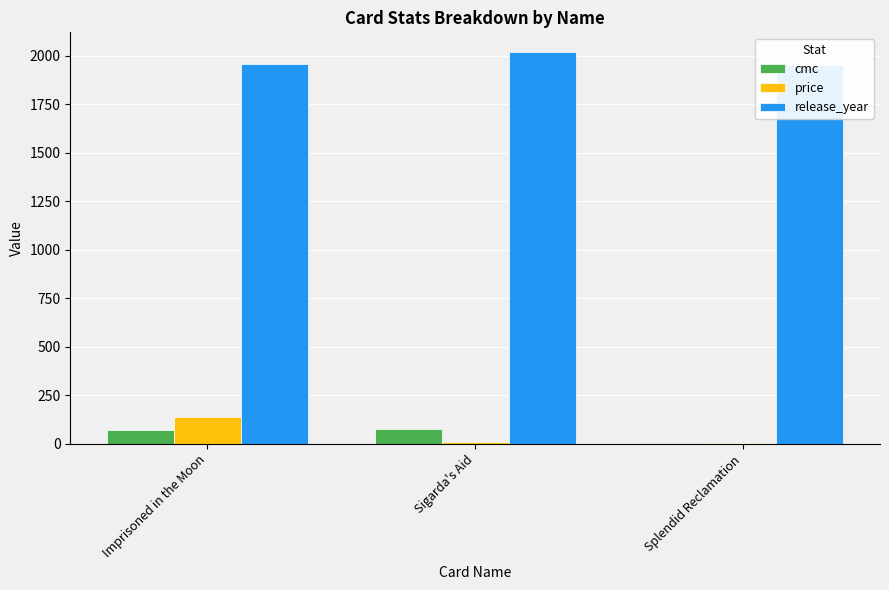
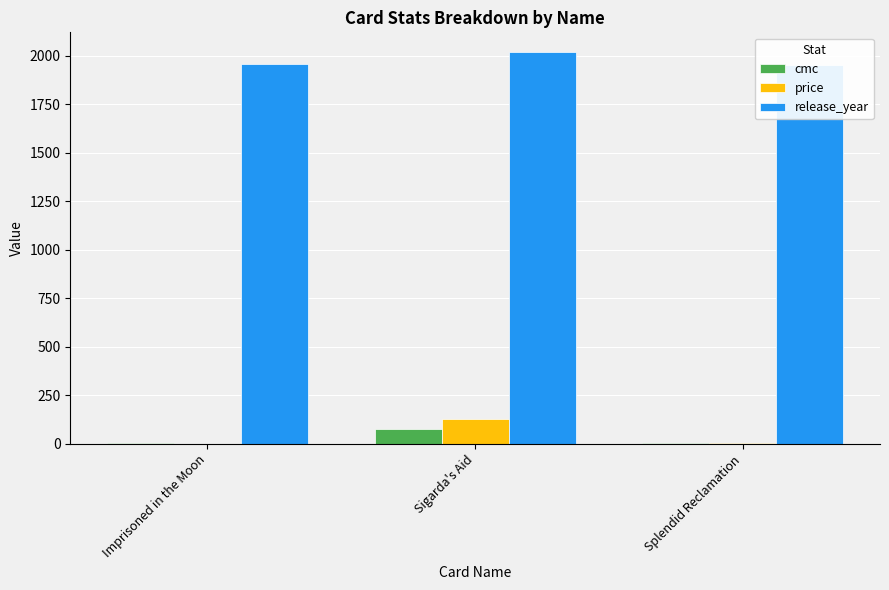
cmc, Imprisoned in the Moon: 70 -> 0
price, Imprisoned in the Moon: 140 -> 0
price, Sigarda's Aid: 10 -> 130
